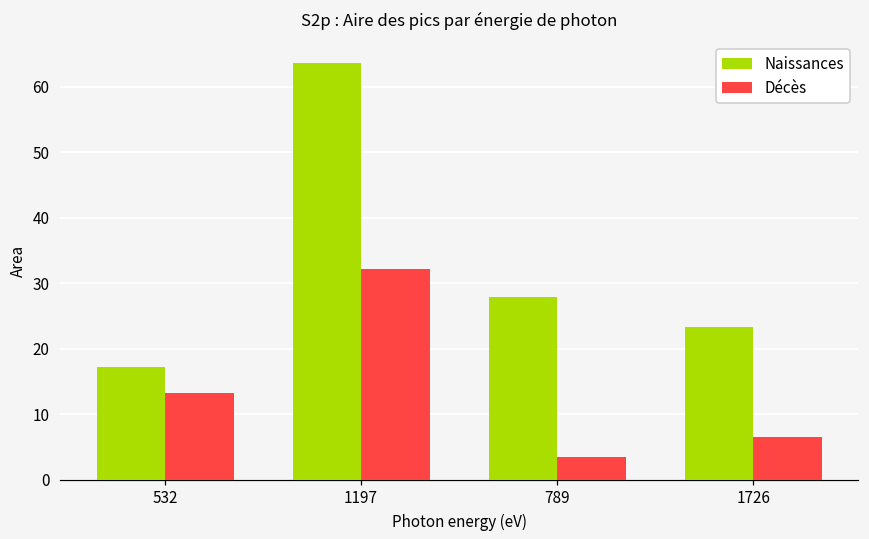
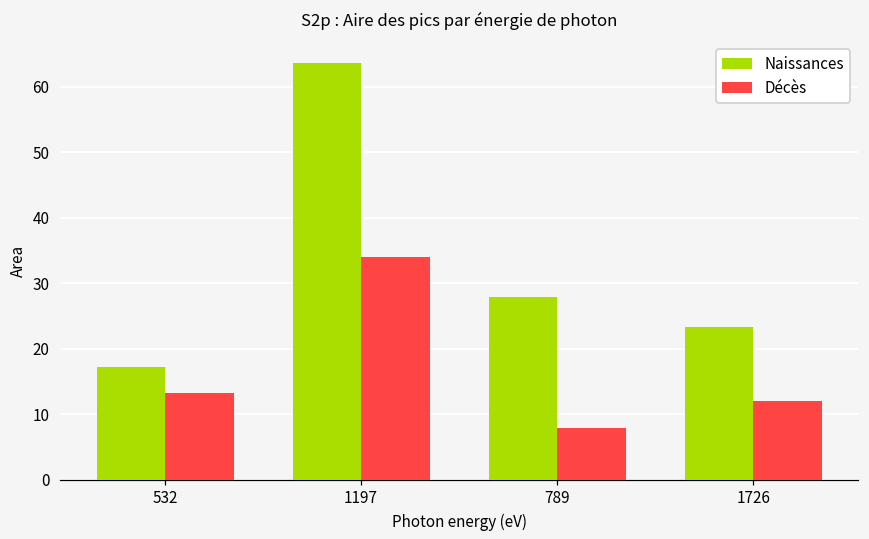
Décès, 1197: 32 -> 34
Décès, 789: 3 -> 8
Décès, 1726: 6 -> 12
